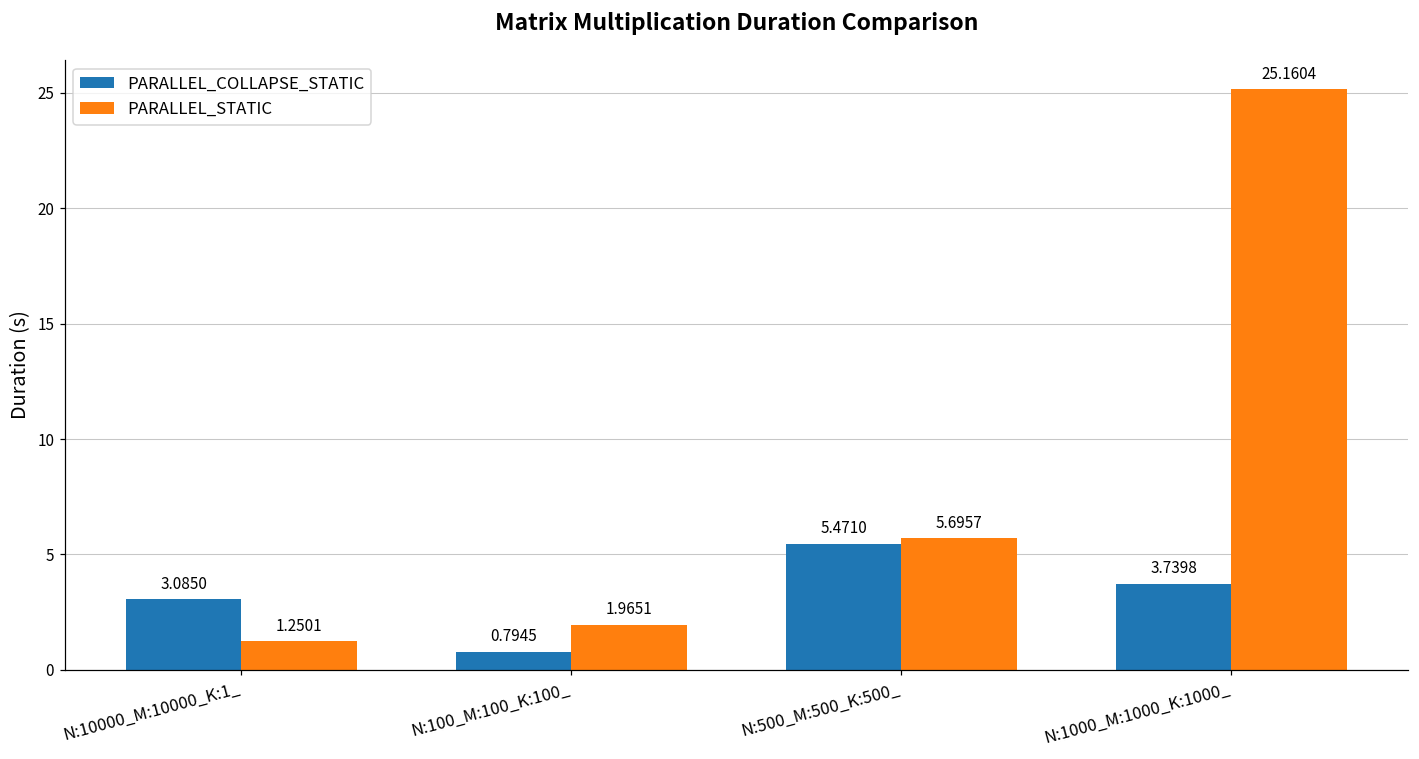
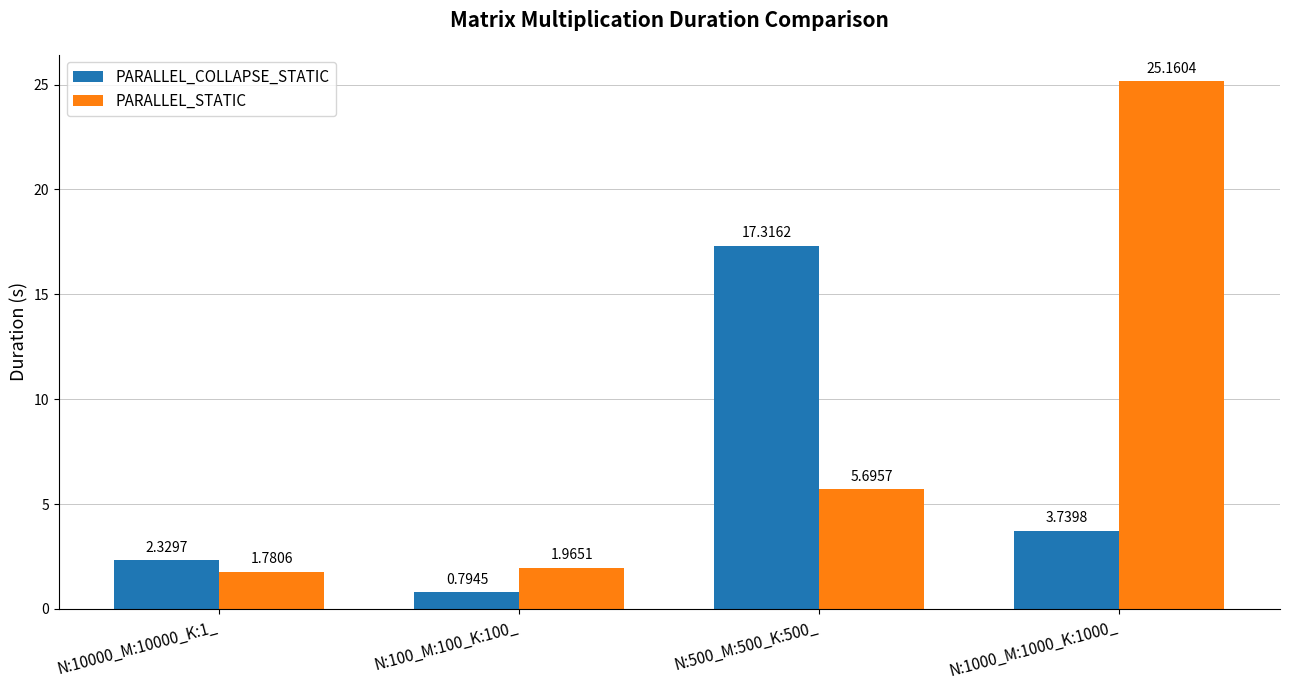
PARALLEL_COLLAPSE_STATIC, N:10000_M:10000_K:1_: 3.0850 -> 2.3297
PARALLEL_STATIC, N:10000_M:10000_K:1_: 1.2501 -> 1.7806
PARALLEL_COLLAPSE_STATIC, N:500_M:500_K:500_: 5.4710 -> 17.3162
